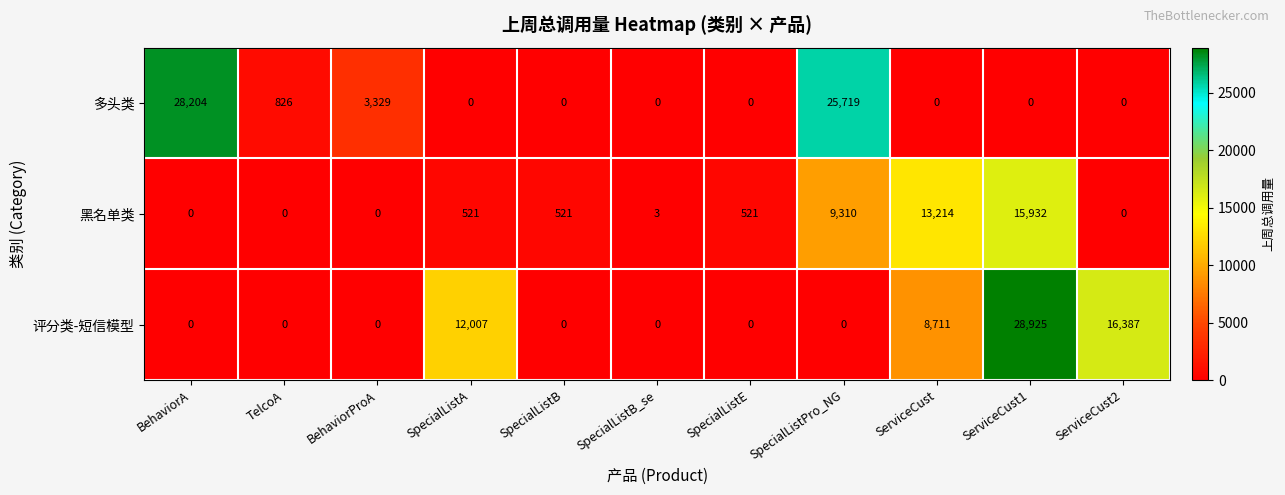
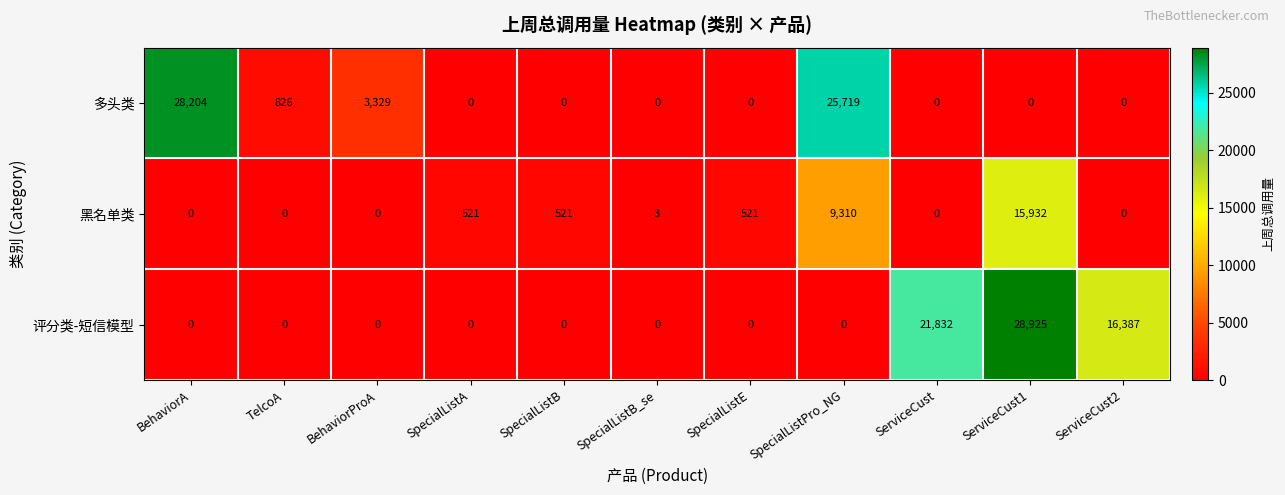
黑名单类, ServiceCust: 13,214 -> 0
评分类-短信模型, SpecialListA: 12,007 -> 0
评分类-短信模型, ServiceCust: 8,711 -> 21,832
